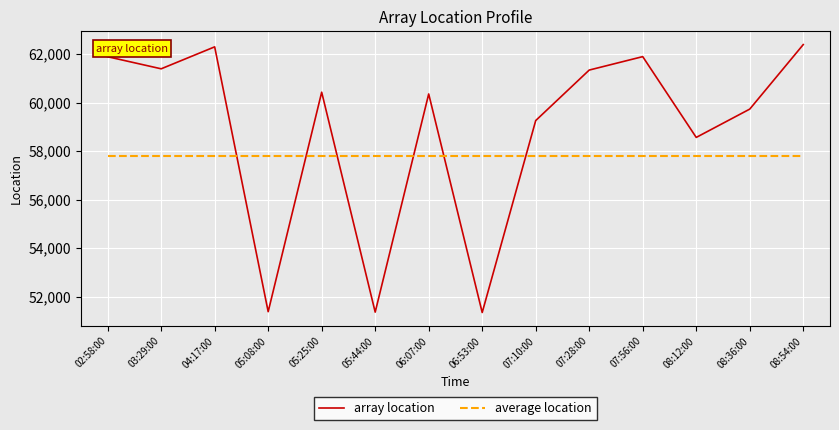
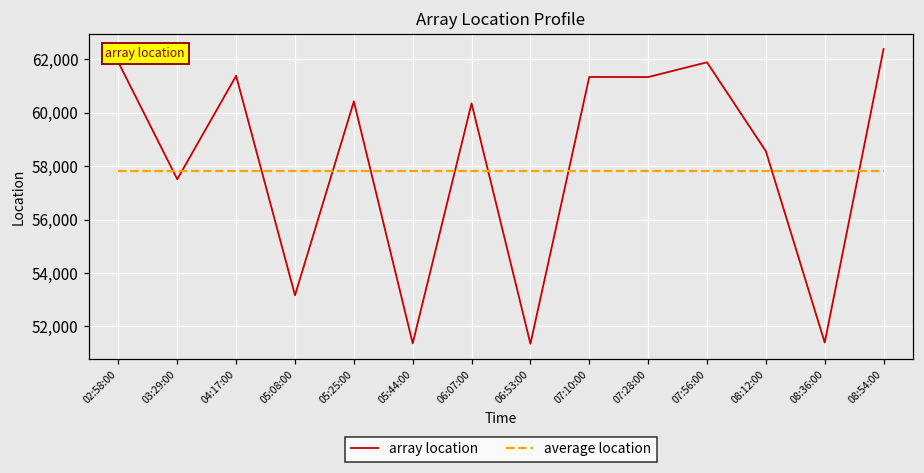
array location, 03:29:00: 61,400 -> 57,500
array location, 04:17:00: 62,300 -> 61,400
array location, 05:08:00: 51,400 -> 53,200
array location, 07:10:00: 59,300 -> 61,300
array location, 08:36:00: 59,700 -> 51,400
